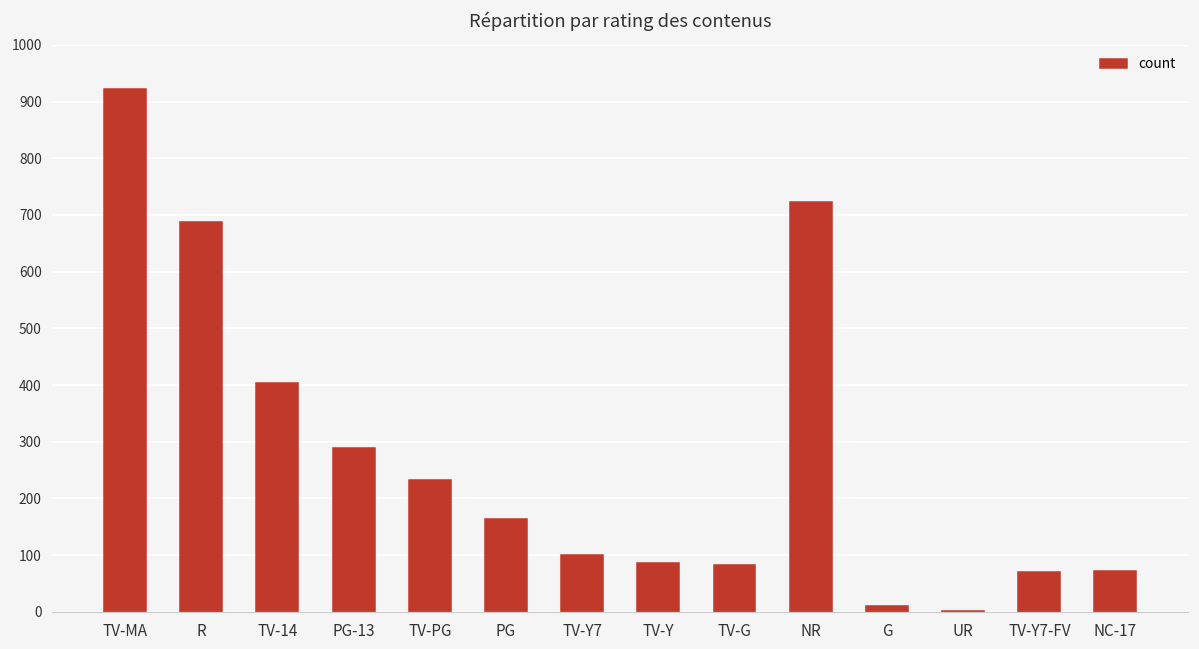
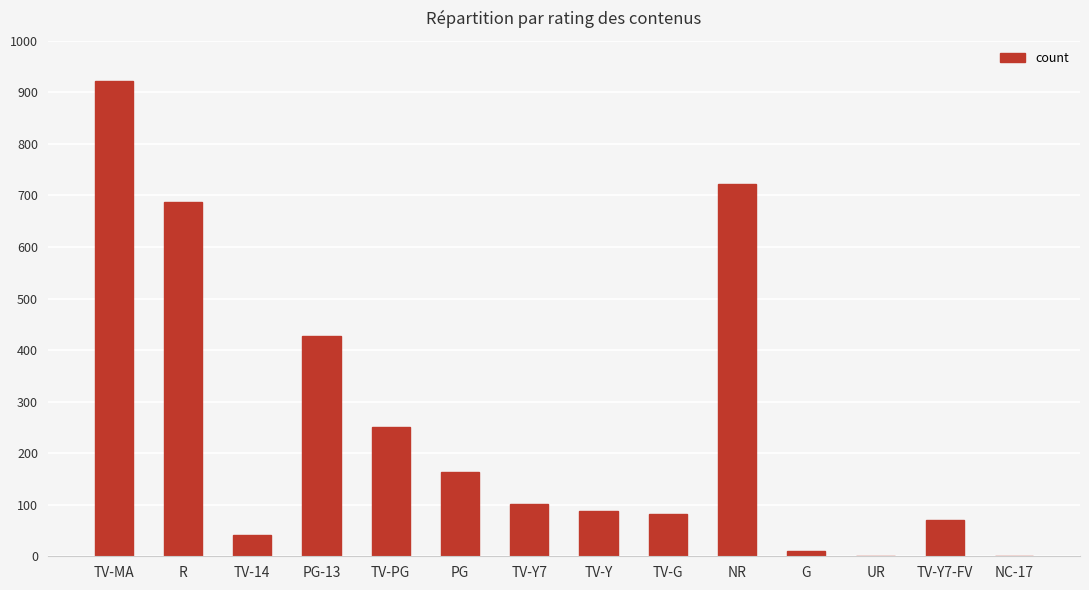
TV-14: 400 -> 40
PG-13: 290 -> 430
TV-PG: 230 -> 250
NC-17: 70 -> 0
